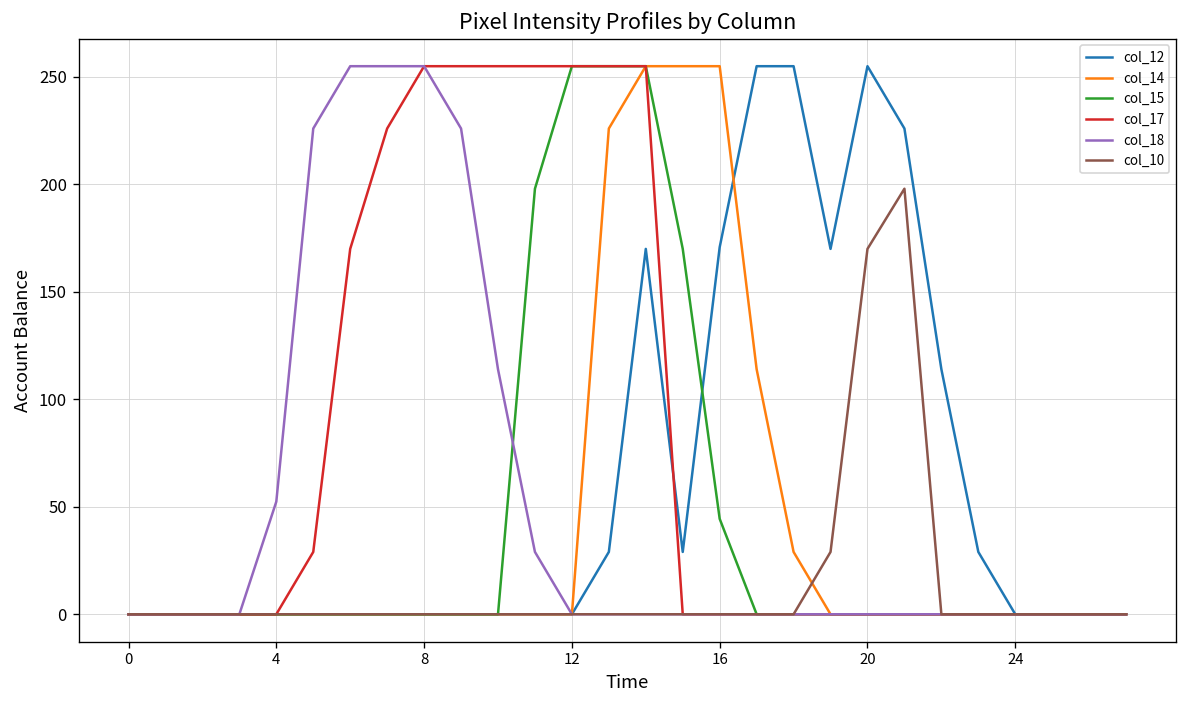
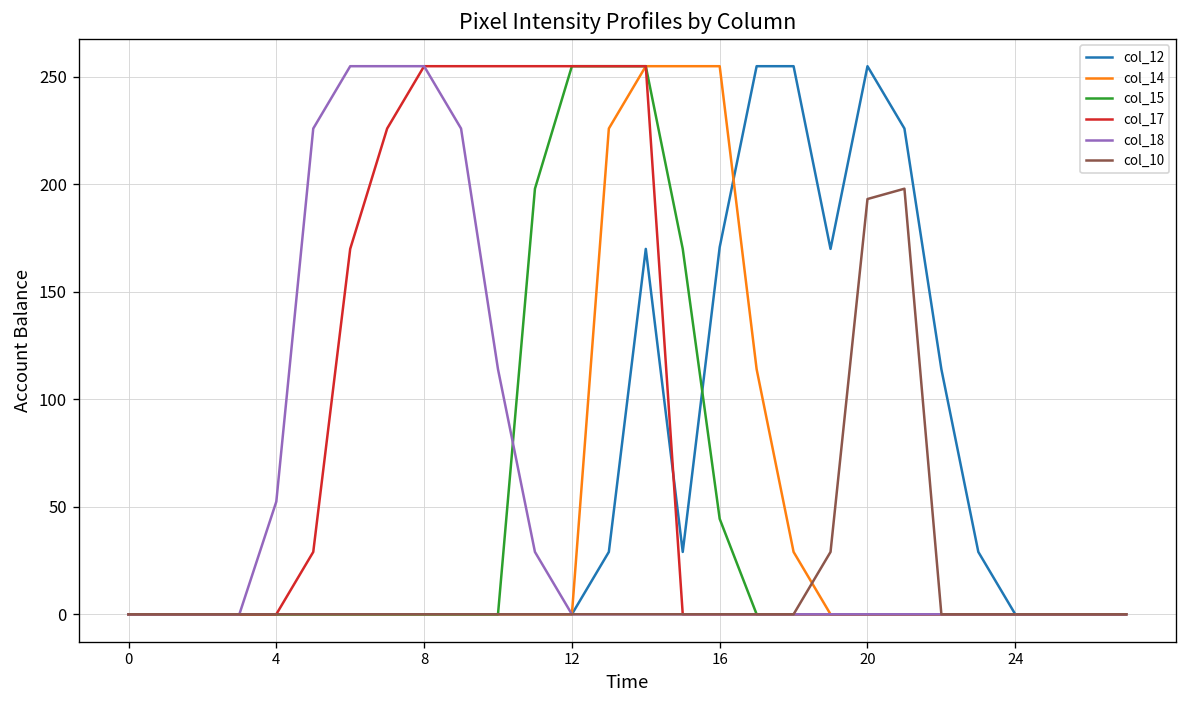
col_10, 20: 170 -> 193
